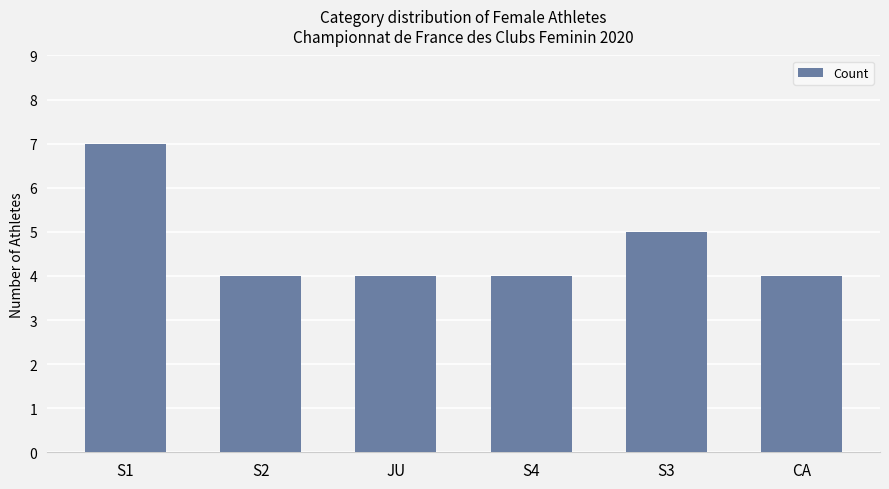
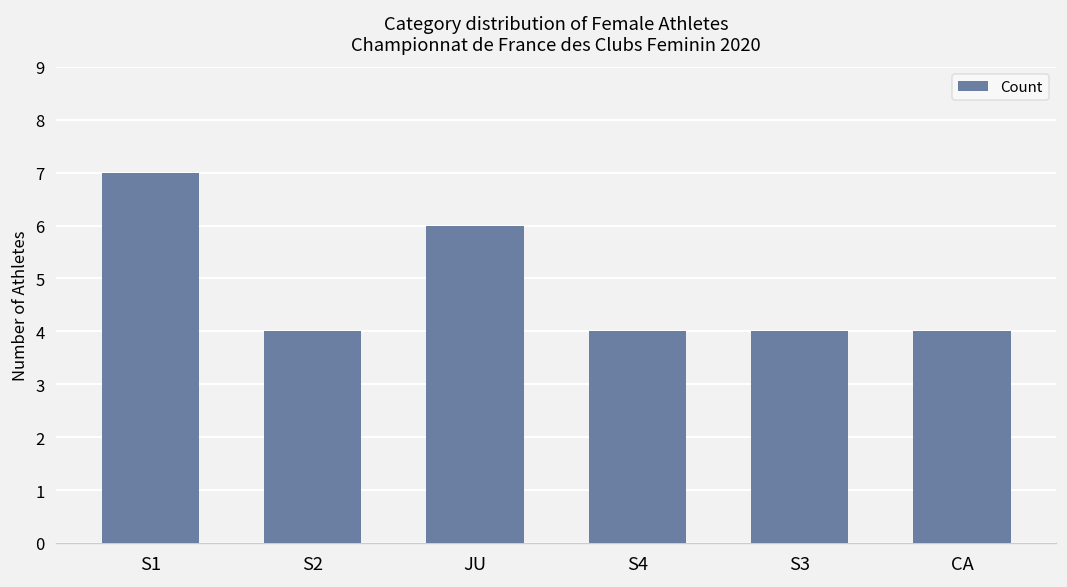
JU: 4 -> 6
S3: 5 -> 4
